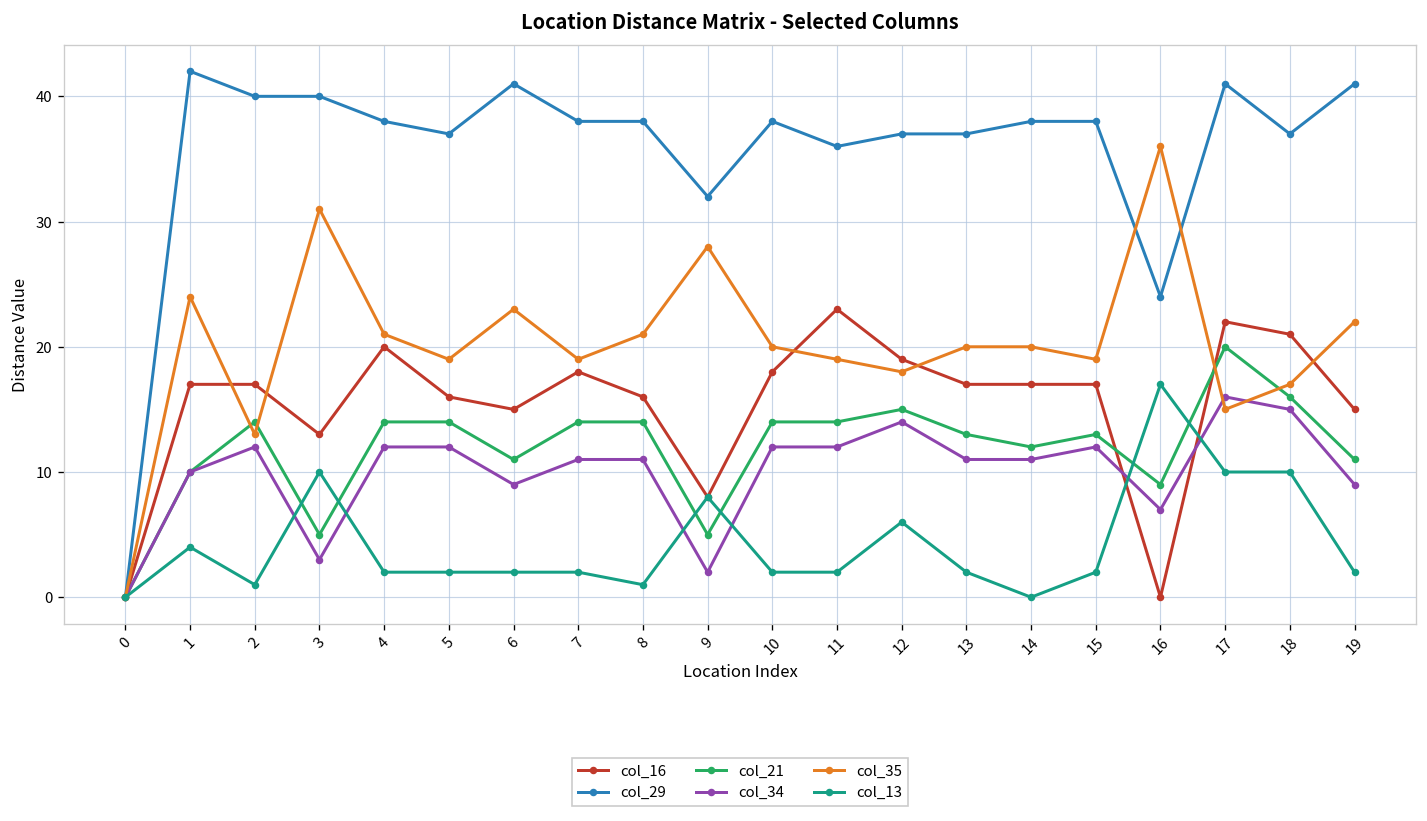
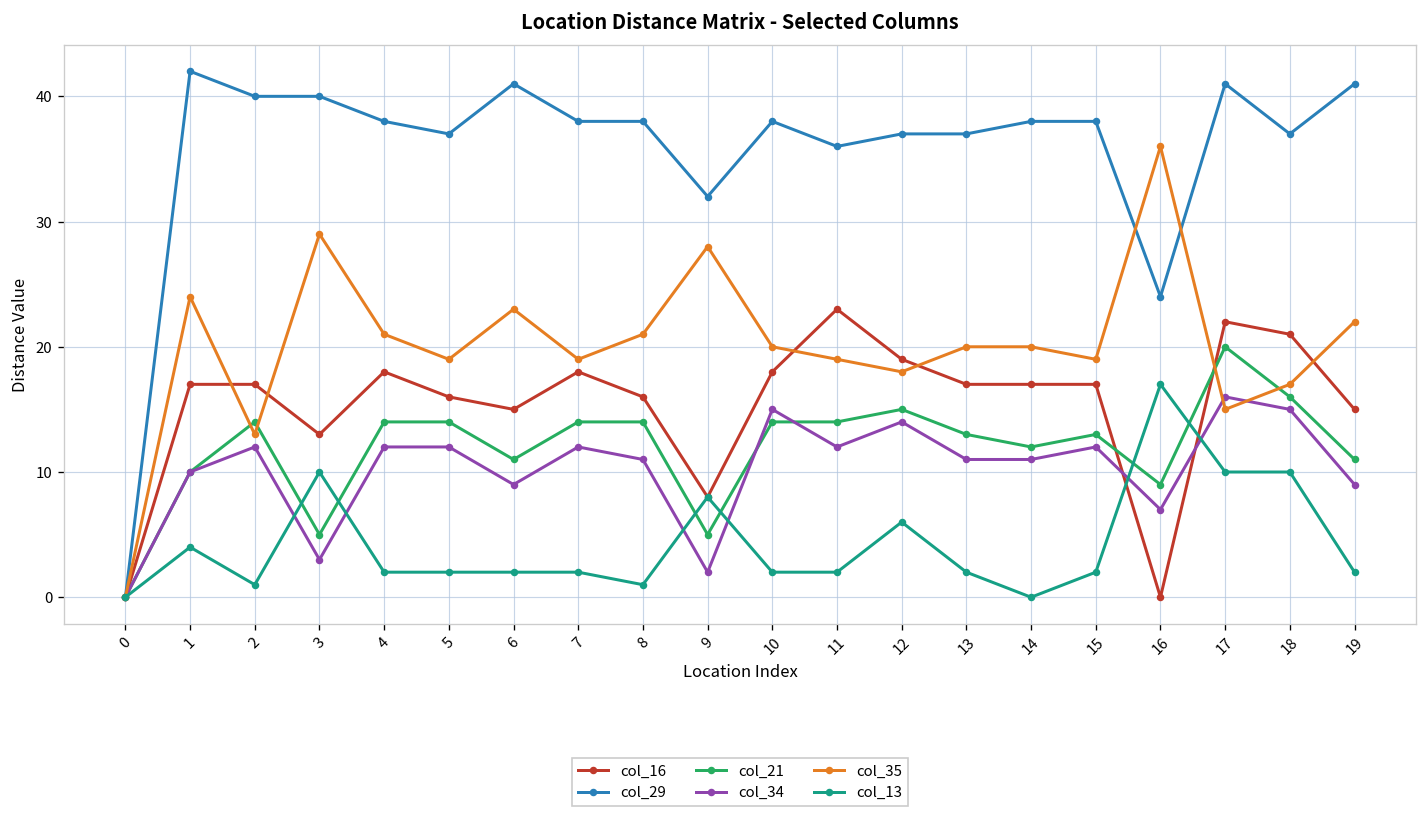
col_35, 3: 31 -> 29
col_16, 4: 20 -> 18
col_34, 7: 11 -> 12
col_34, 10: 12 -> 15
